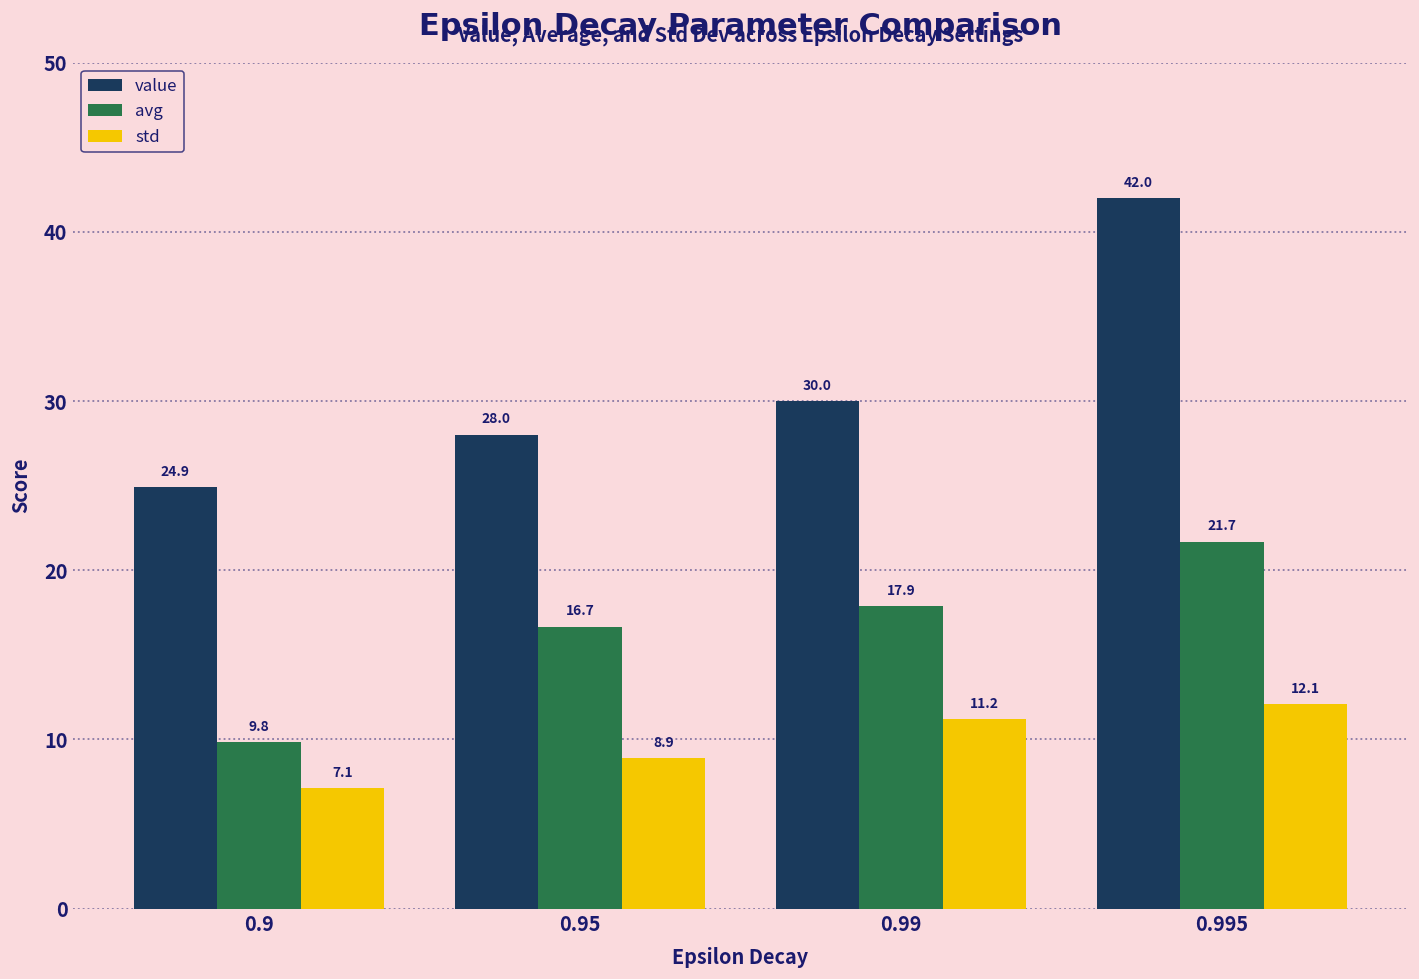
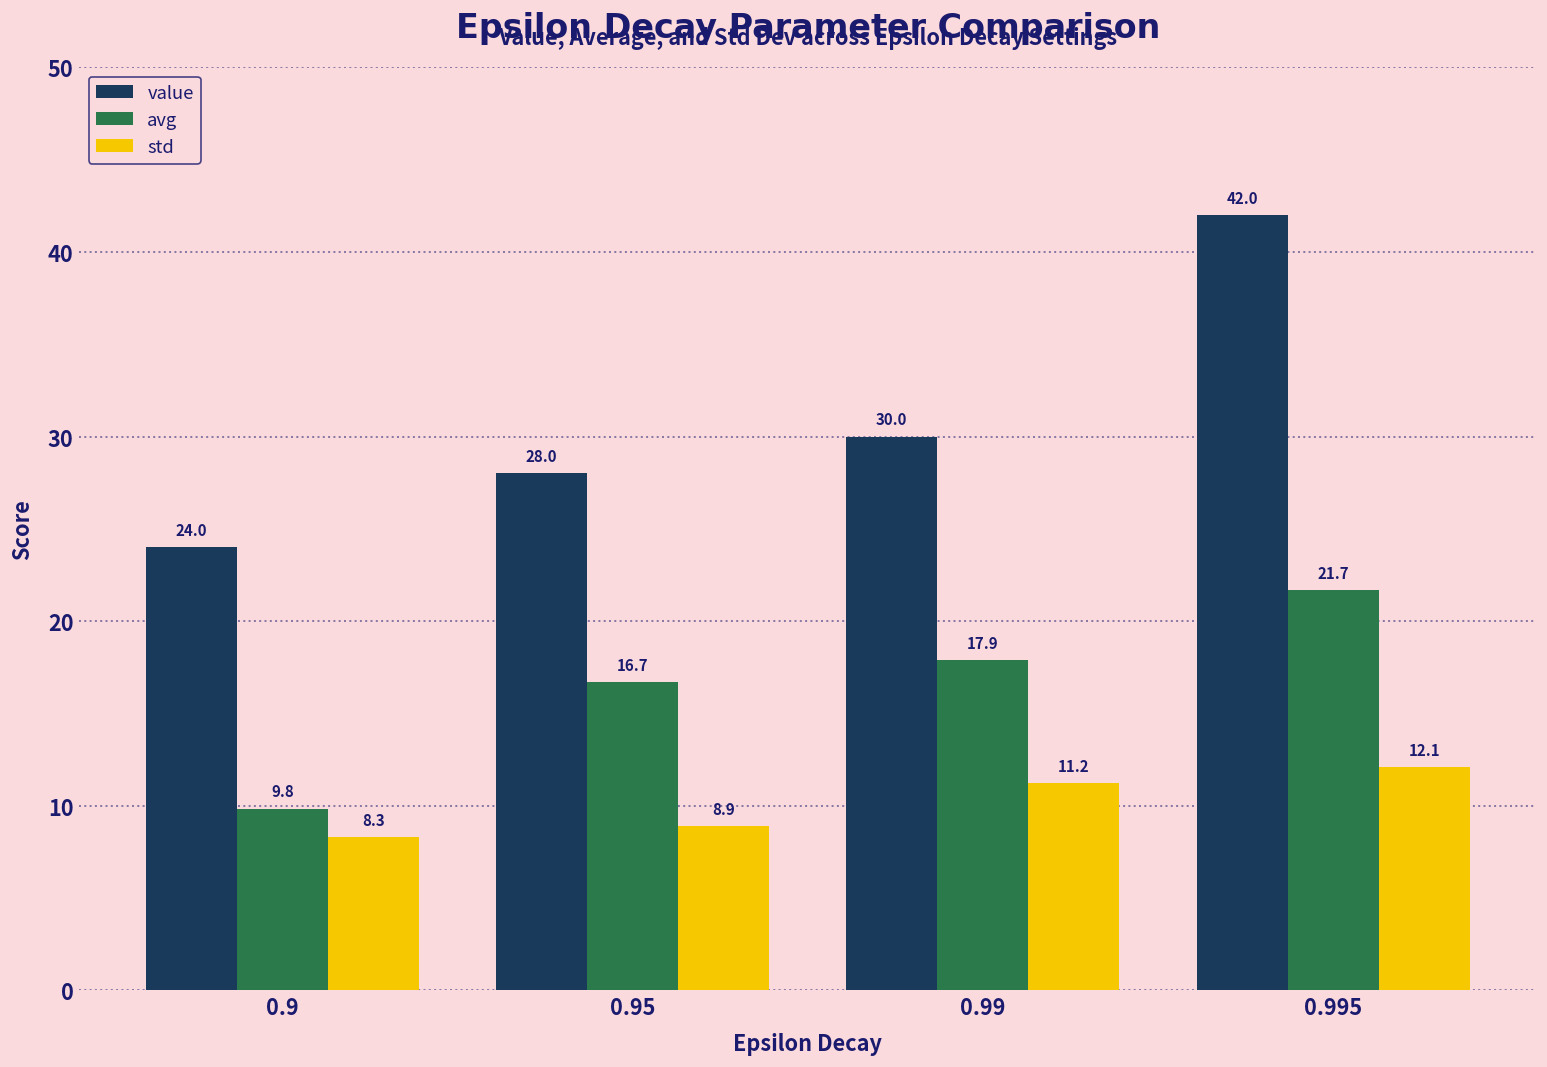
value, 0.9: 24.9 -> 24.0
std, 0.9: 7.1 -> 8.3
